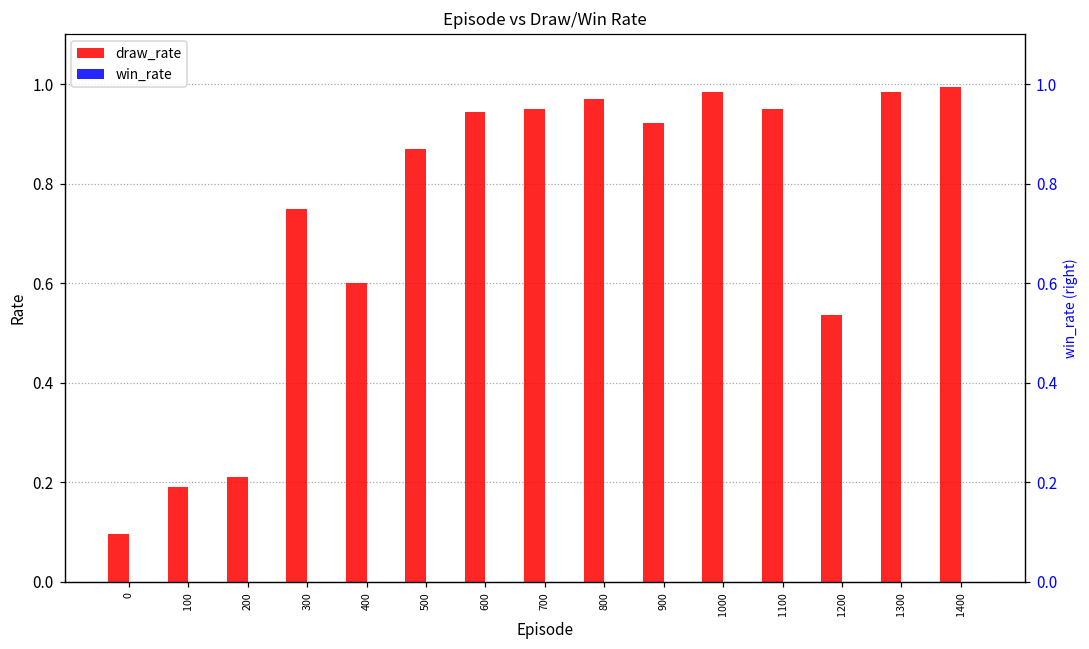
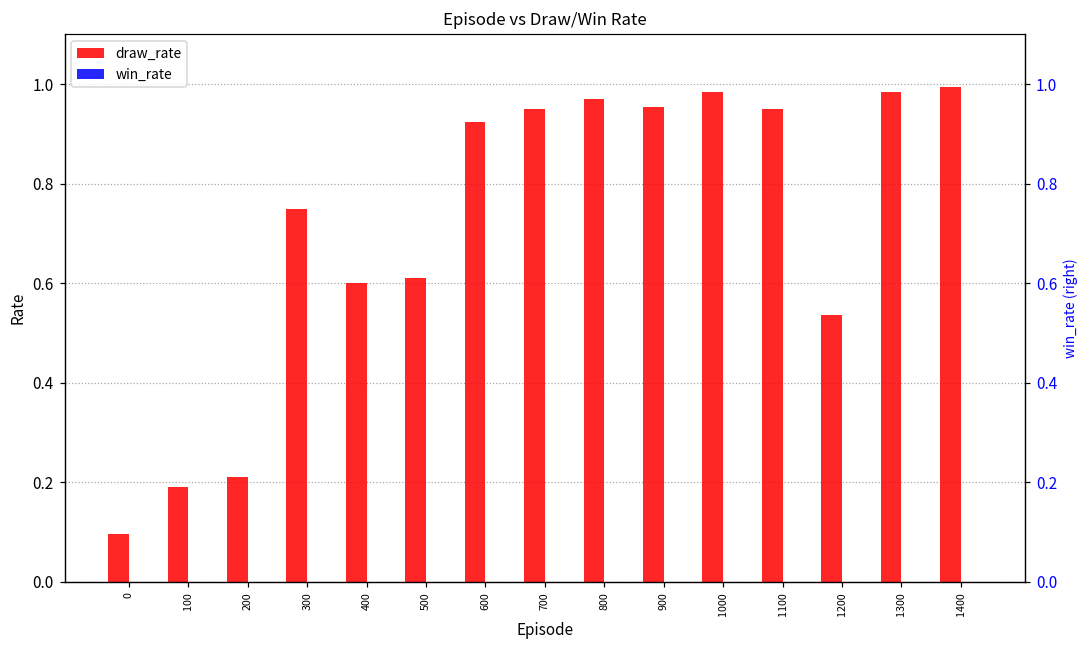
draw_rate, 500: 0.87 -> 0.61
draw_rate, 600: 0.94 -> 0.93
draw_rate, 900: 0.92 -> 0.96
